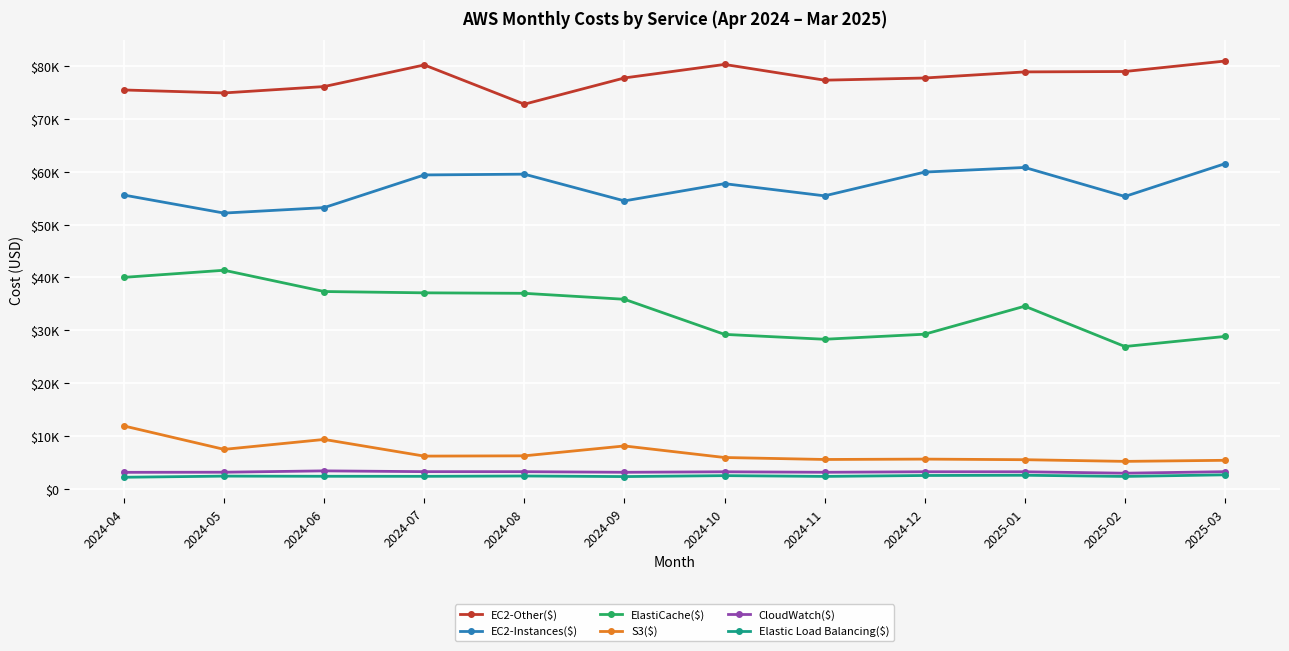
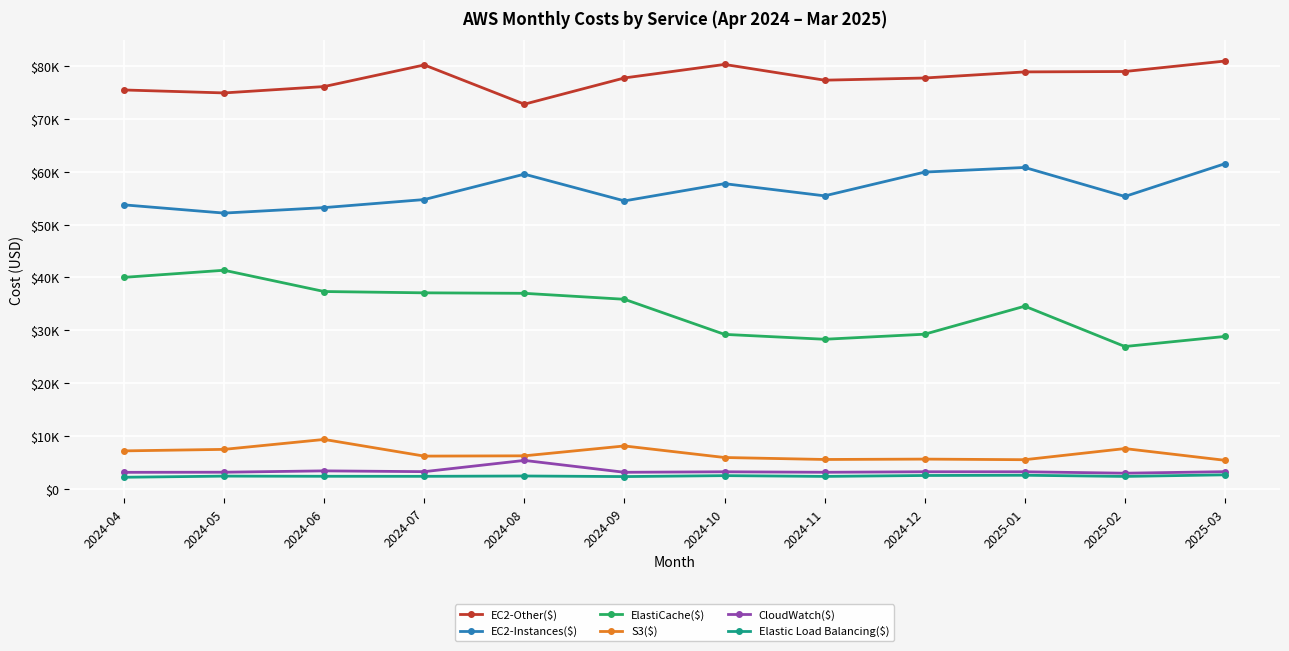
EC2-Instances($), 2024-04: $56000 -> $54000
S3($), 2024-04: $12000 -> $7000
EC2-Instances($), 2024-07: $59000 -> $55000
CloudWatch($), 2024-08: $3000 -> $5000
S3($), 2025-02: $5000 -> $8000
